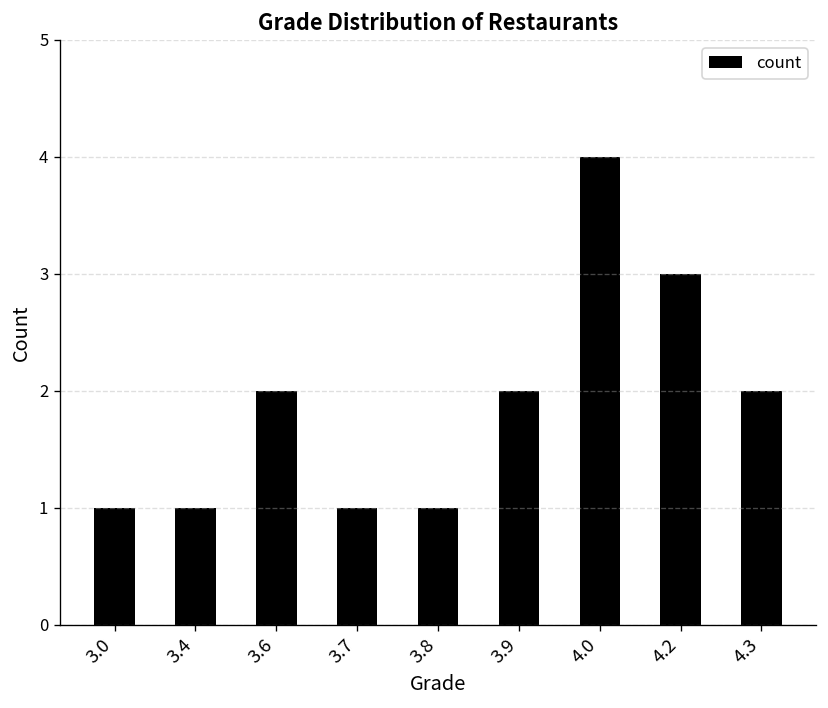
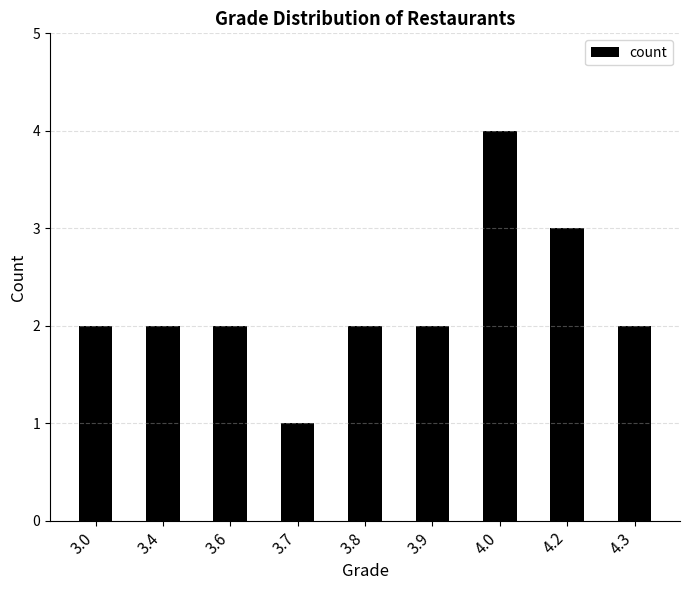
3.0: 1 -> 2
3.4: 1 -> 2
3.8: 1 -> 2
